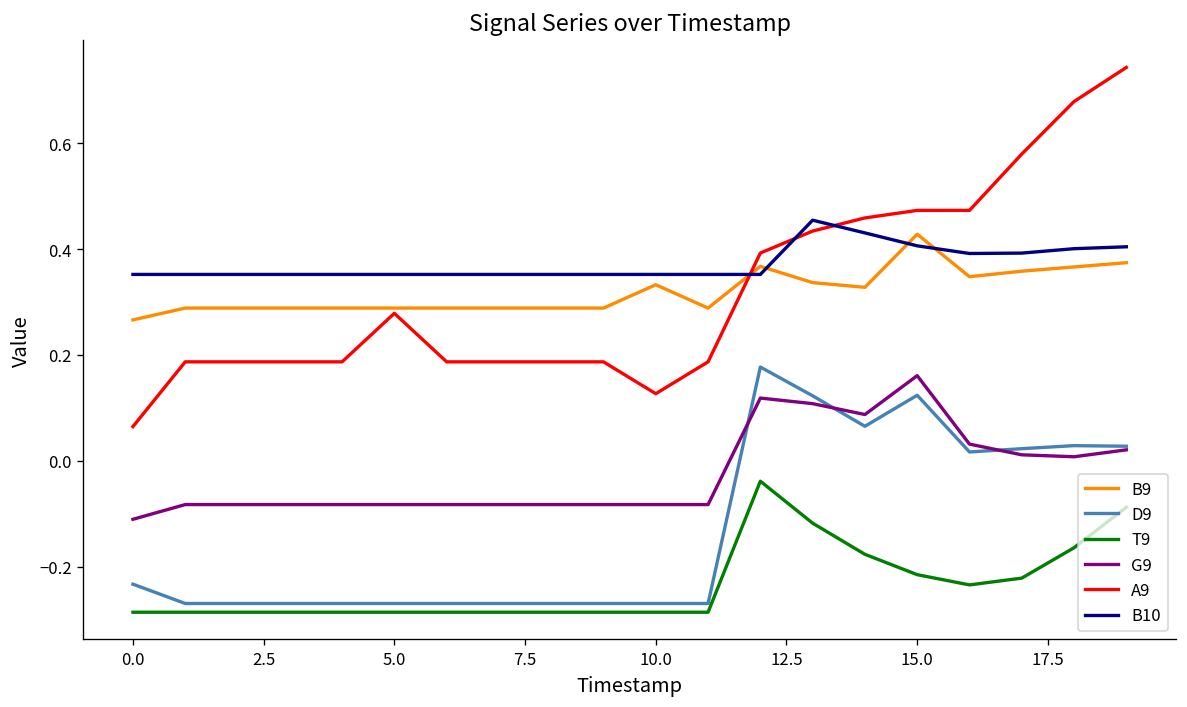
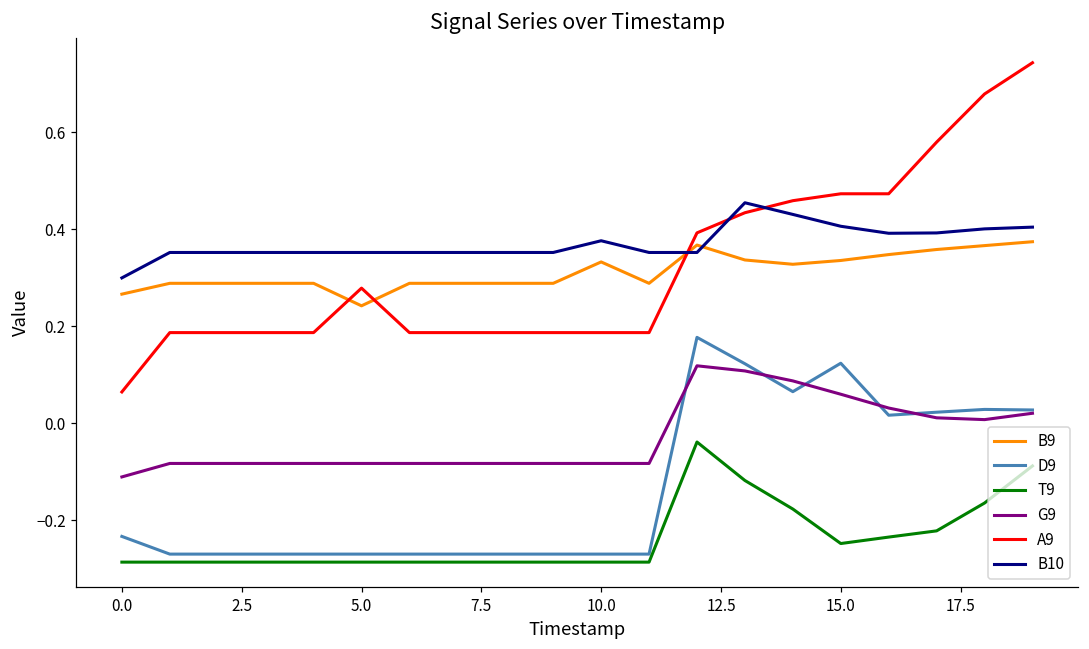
B10, 0.0: 0.35 -> 0.30
B9, 5.0: 0.29 -> 0.24
A9, 10.0: 0.13 -> 0.19
B10, 10.0: 0.35 -> 0.38
B9, 15.0: 0.43 -> 0.34
T9, 15.0: -0.22 -> -0.25
G9, 15.0: 0.16 -> 0.06
